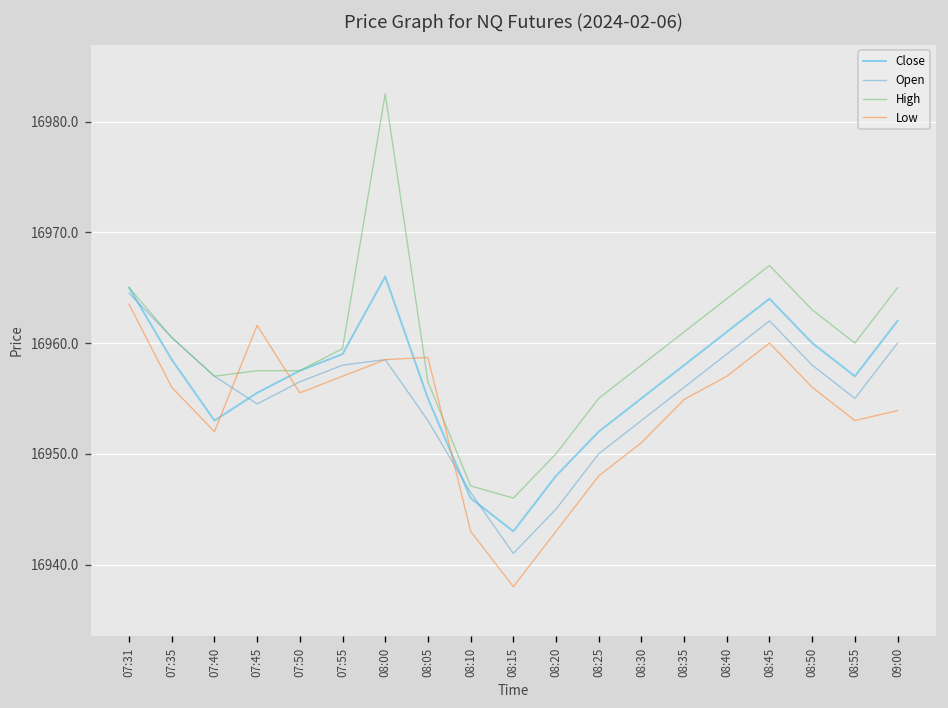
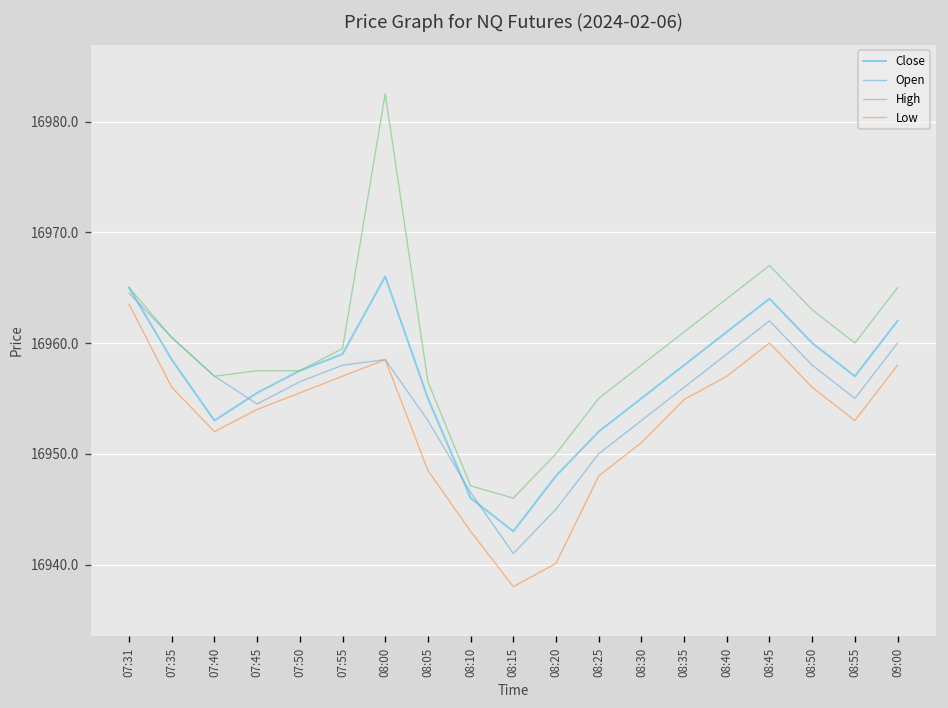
Low, 07:45: 16962 -> 16954
Low, 08:05: 16959 -> 16949
Low, 08:20: 16943 -> 16940
Low, 09:00: 16954 -> 16958
